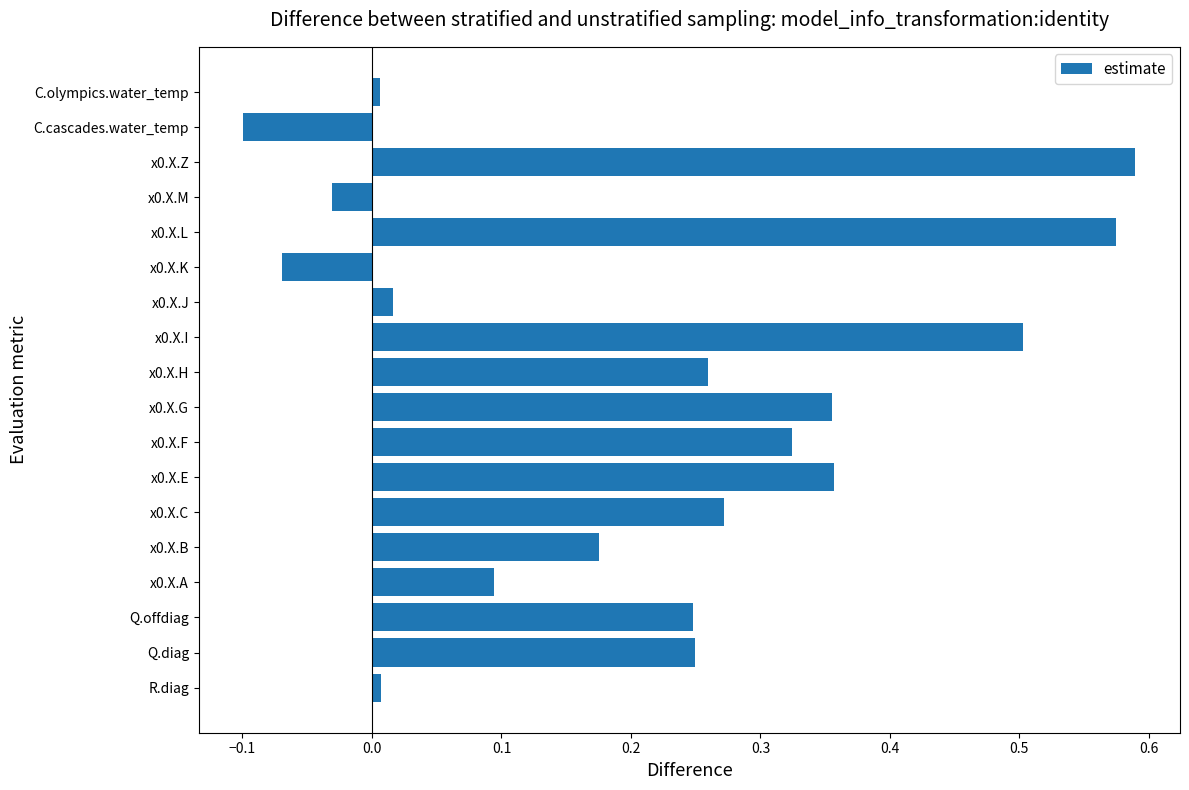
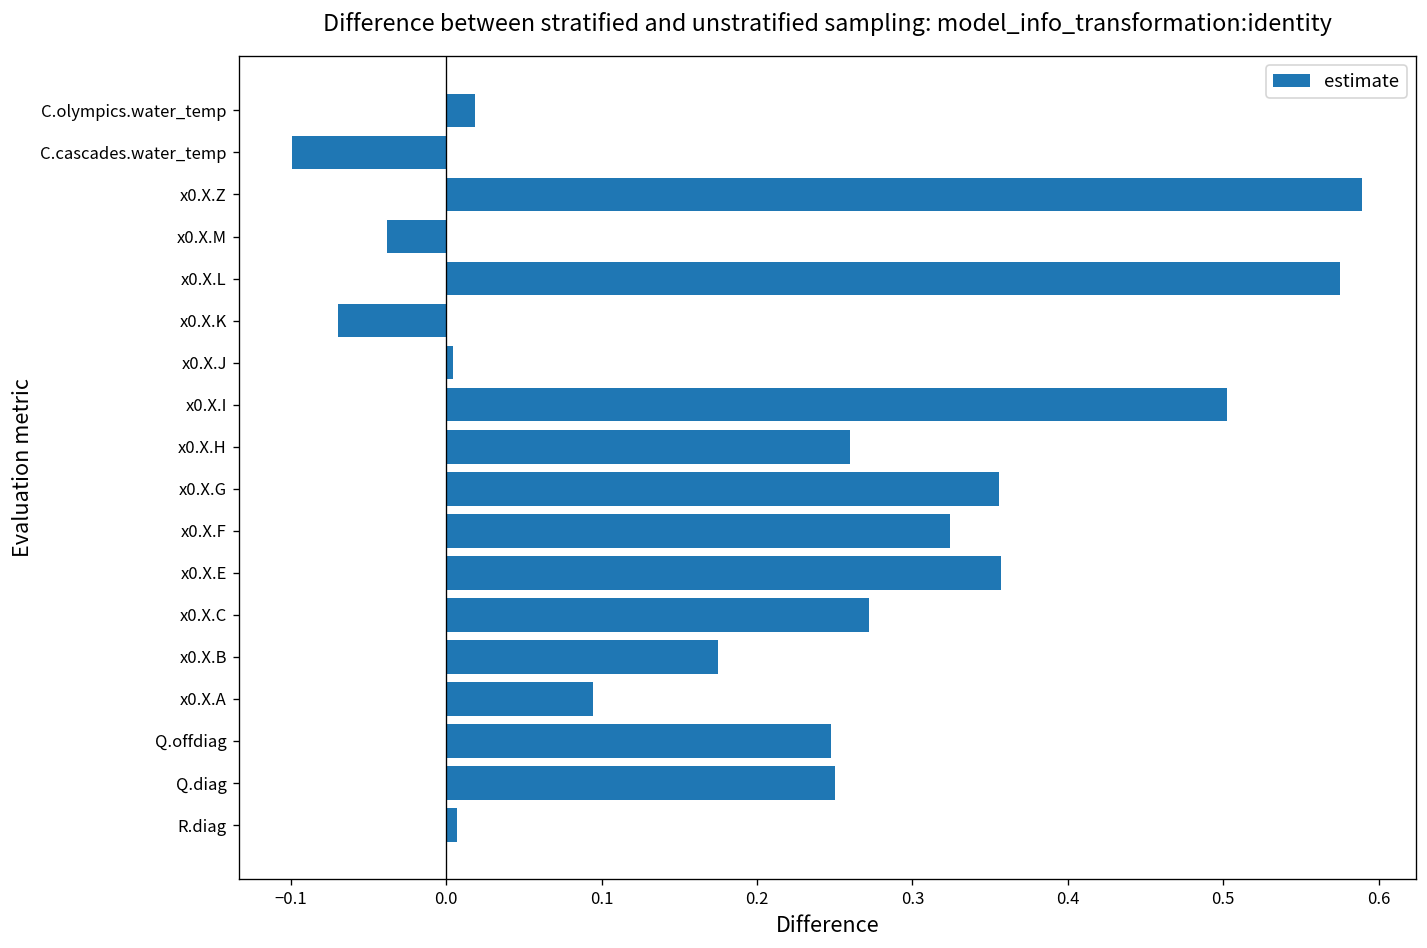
C.olympics.water_temp: 0.006 -> 0.019
x0.X.M: -0.031 -> -0.038
x0.X.J: 0.017 -> 0.004
